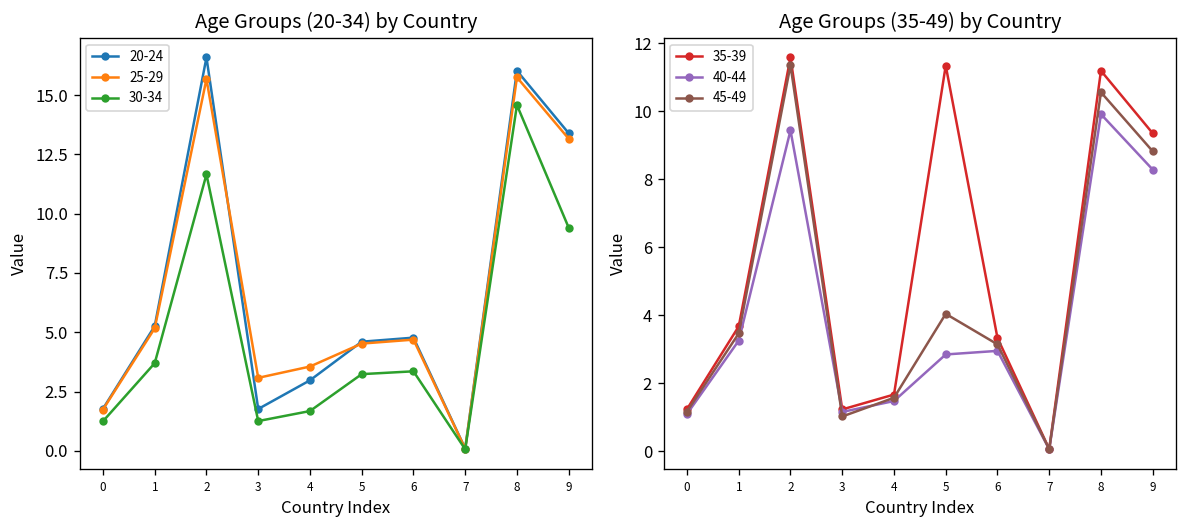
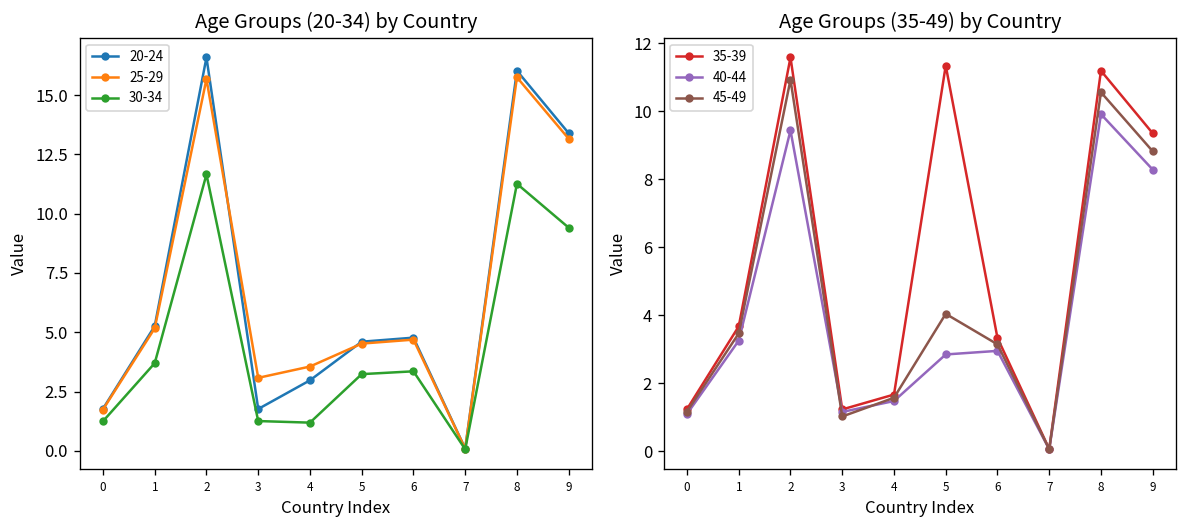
Age Groups (20-34) by Country, 30-34, 4: 1.7 -> 1.2
Age Groups (20-34) by Country, 30-34, 8: 14.6 -> 11.3
Age Groups (35-49) by Country, 45-49, 2: 11.4 -> 10.9
